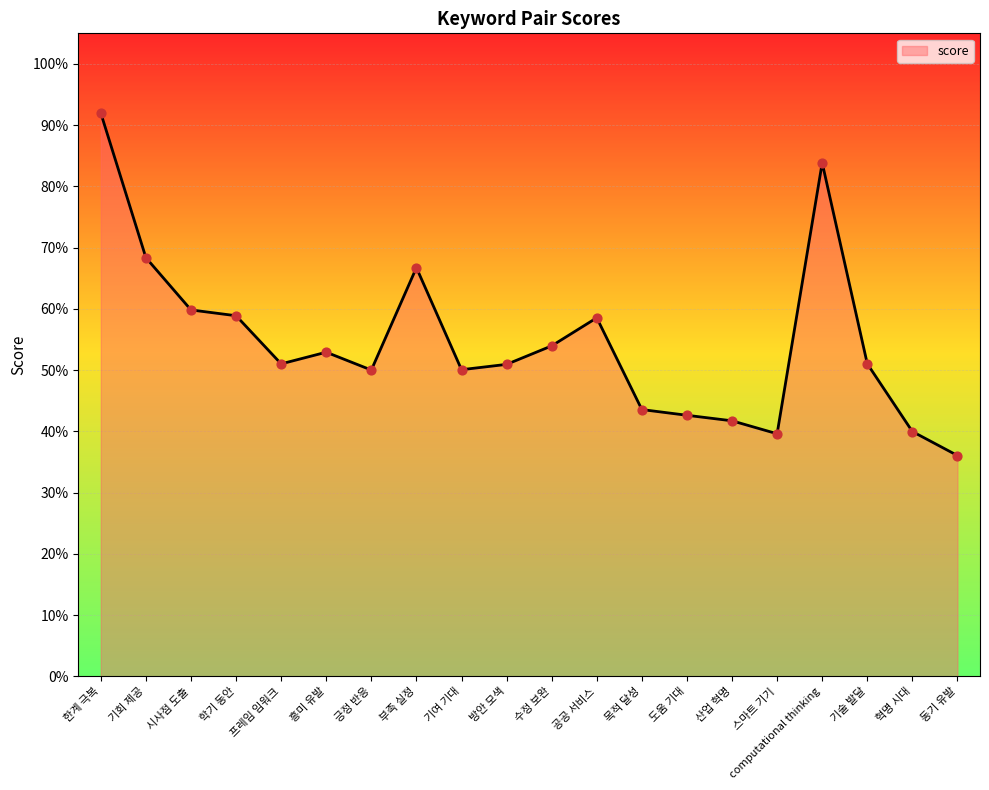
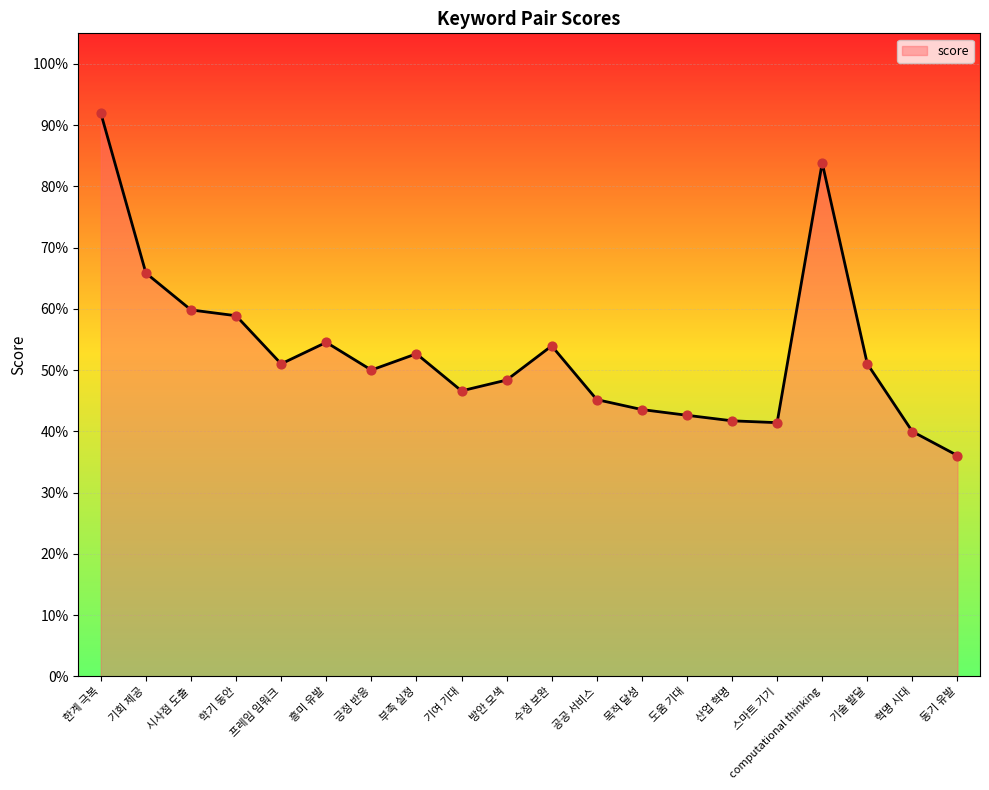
기회 제공: 68% -> 66%
흥미 유발: 53% -> 55%
부족 실정: 67% -> 53%
기여 기대: 50% -> 47%
방안 모색: 51% -> 48%
공공 서비스: 59% -> 45%
스마트 기기: 40% -> 41%
